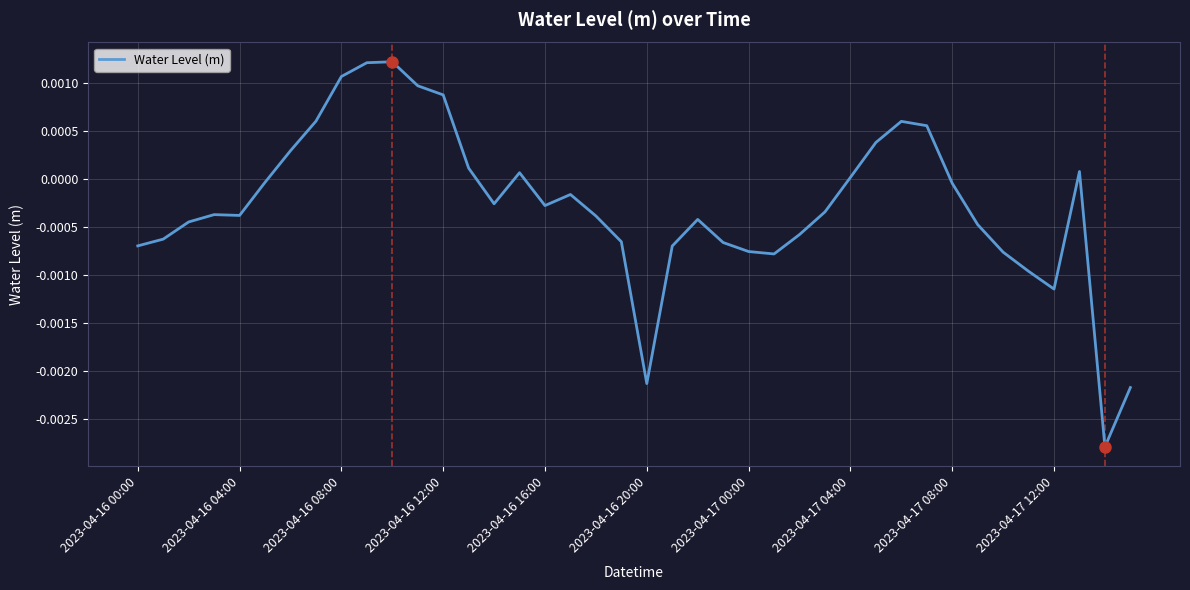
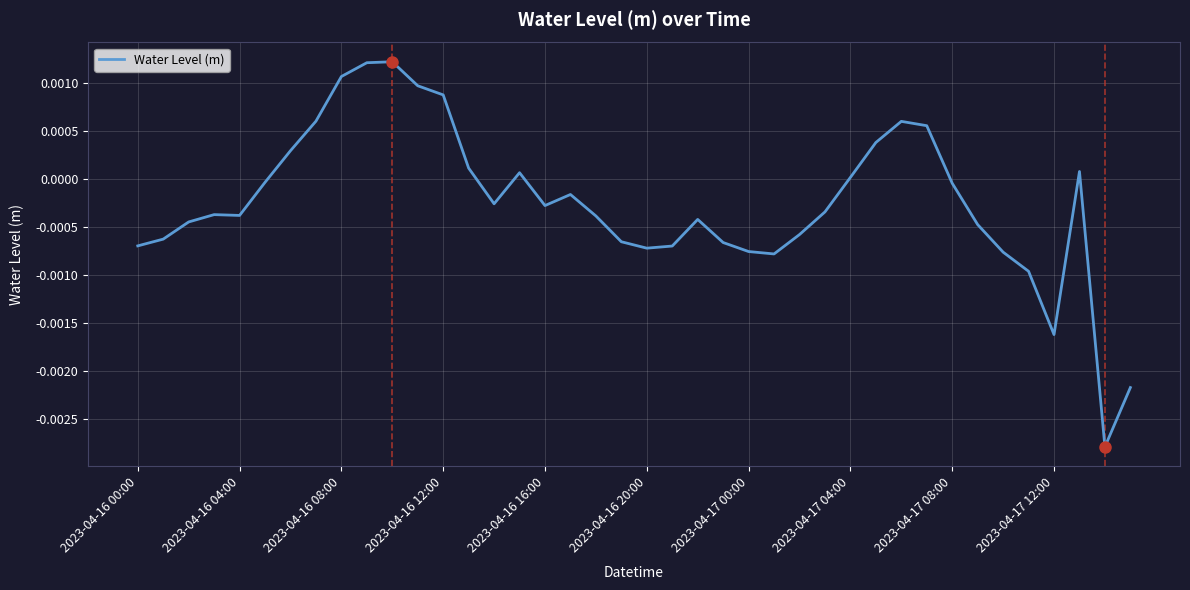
Water Level (m), 2023-04-16 20:00: -0.0021 -> -0.0007
Water Level (m), 2023-04-17 12:00: -0.0011 -> -0.0016
